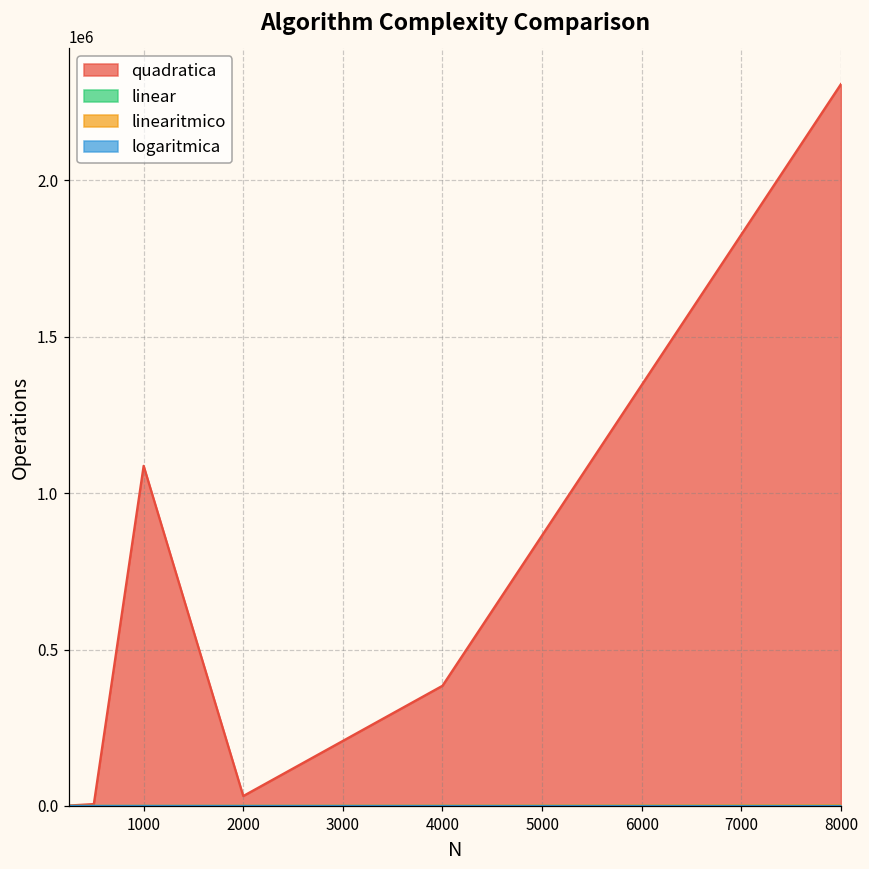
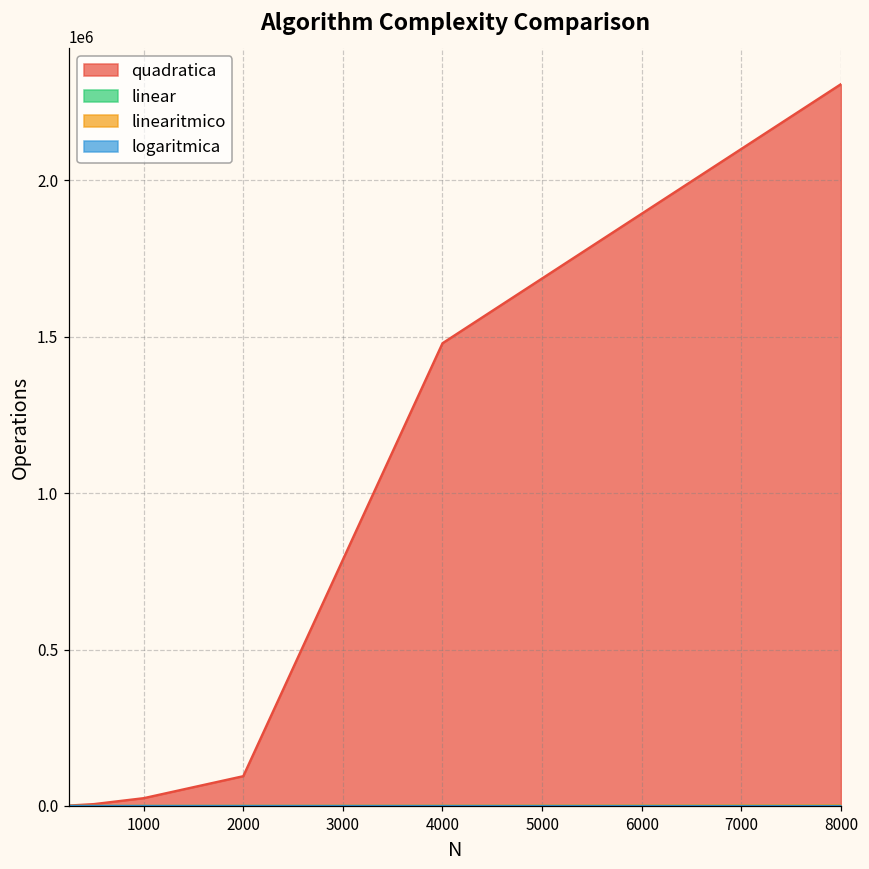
quadratica, 1000: 1090000 -> 30000
quadratica, 2000: 30000 -> 100000
quadratica, 4000: 380000 -> 1480000
